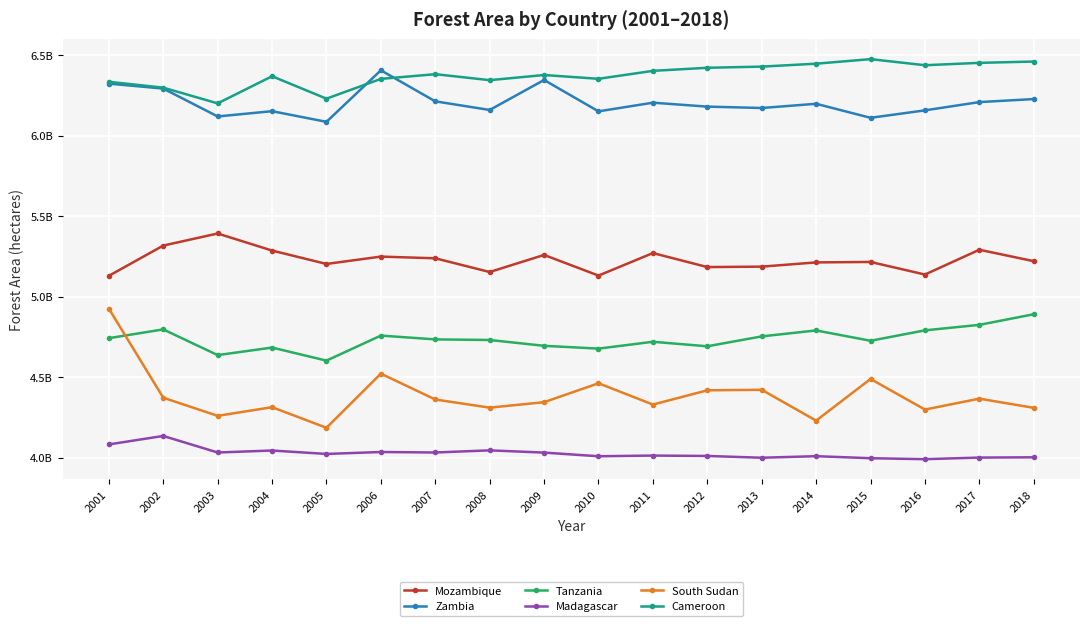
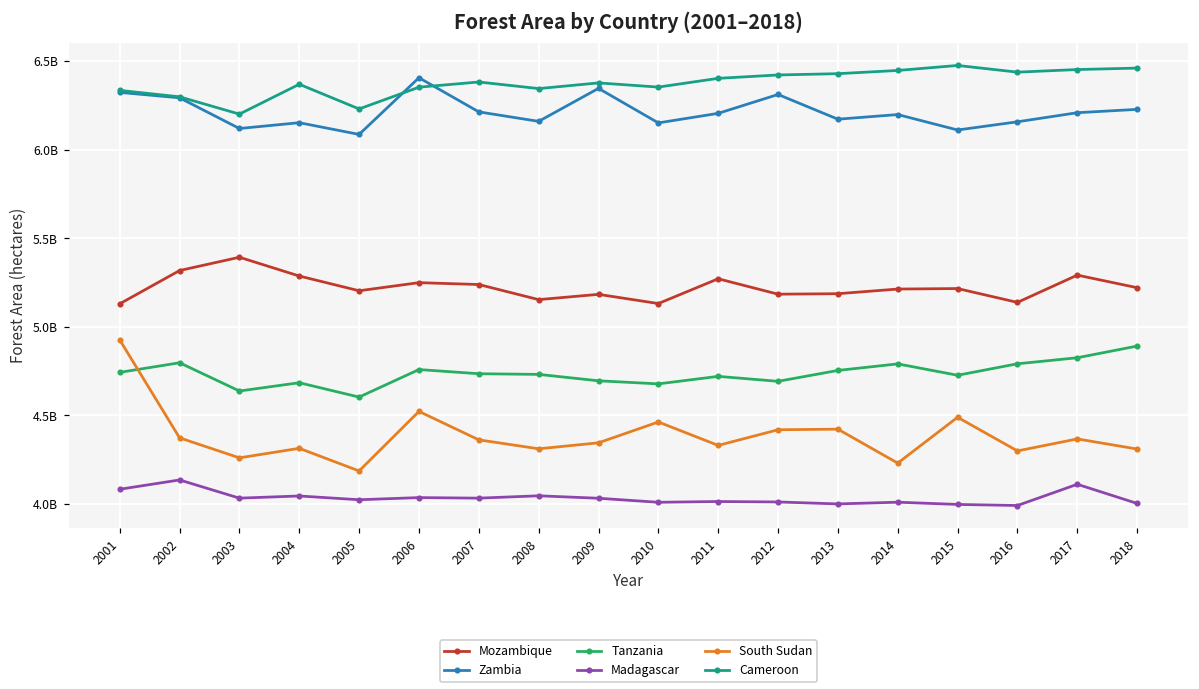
Mozambique, 2009: 5260000000 -> 5180000000
Zambia, 2012: 6180000000 -> 6310000000
Madagascar, 2017: 4000000000 -> 4110000000
